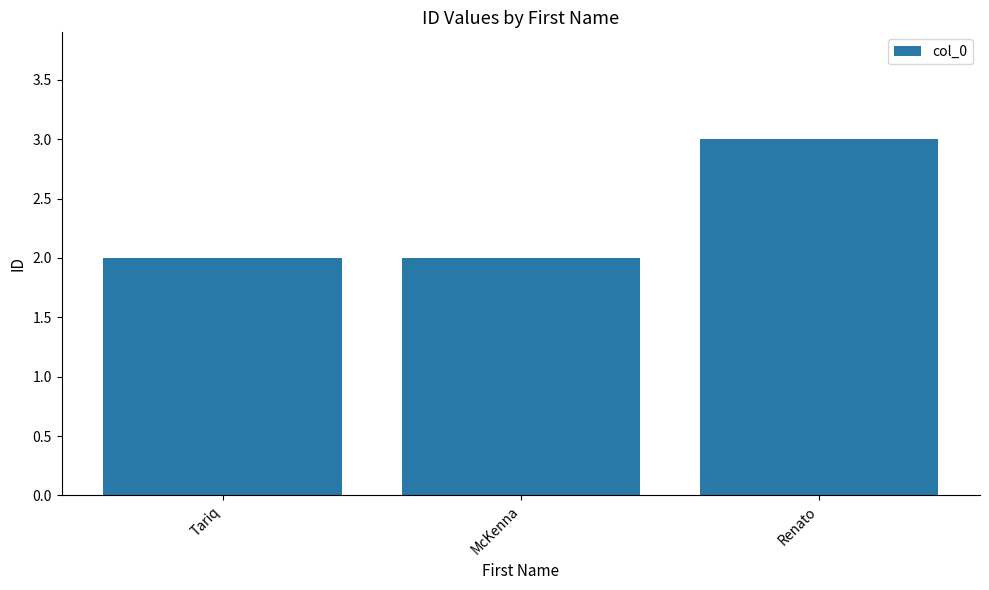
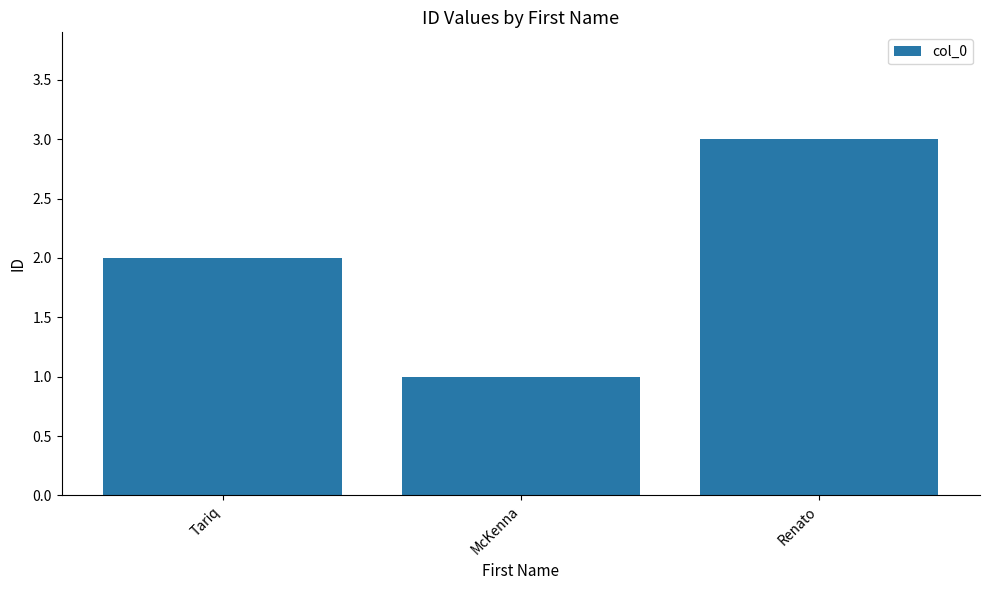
McKenna: 2 -> 1
